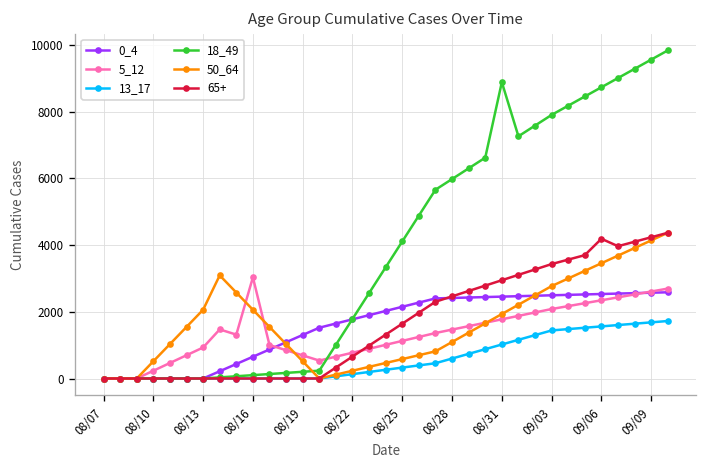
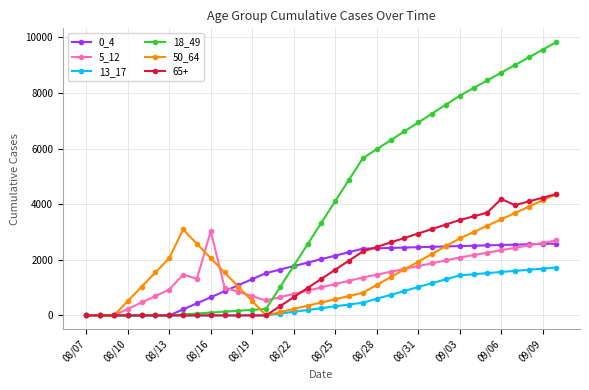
18_49, 08/31: 8900 -> 6900
